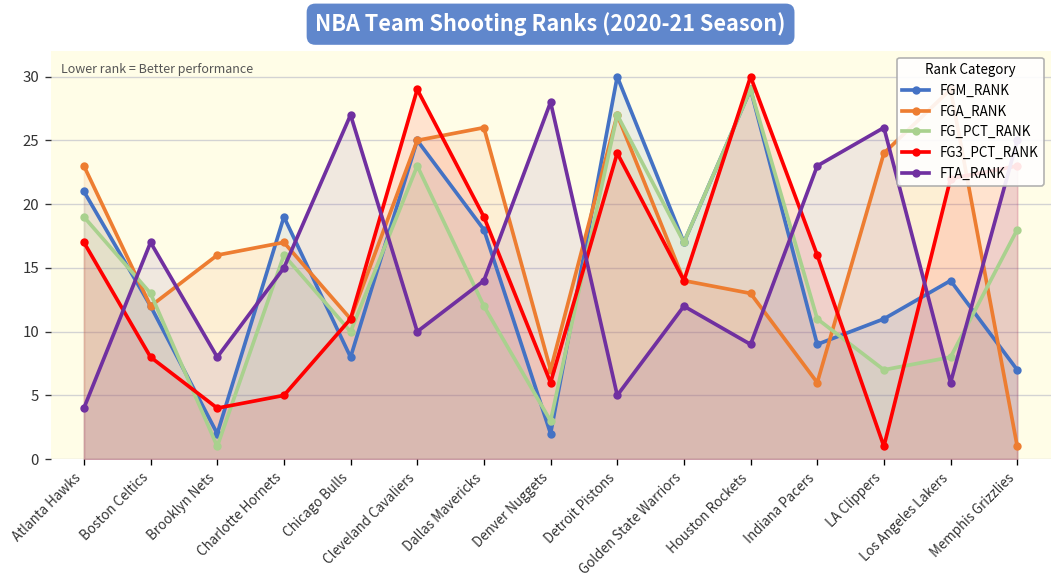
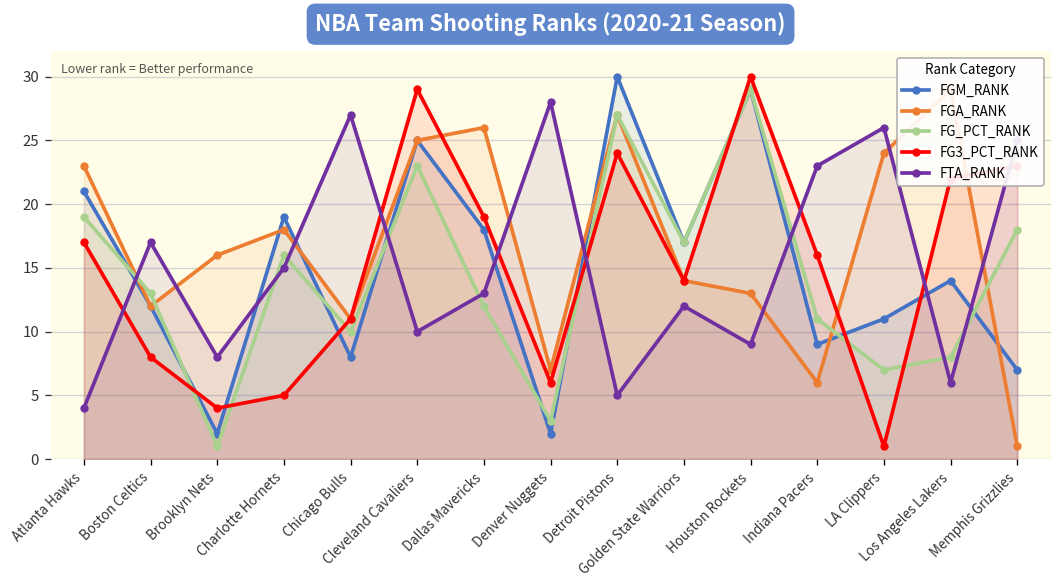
FGA_RANK, Charlotte Hornets: 17 -> 18
FTA_RANK, Dallas Mavericks: 14 -> 13
